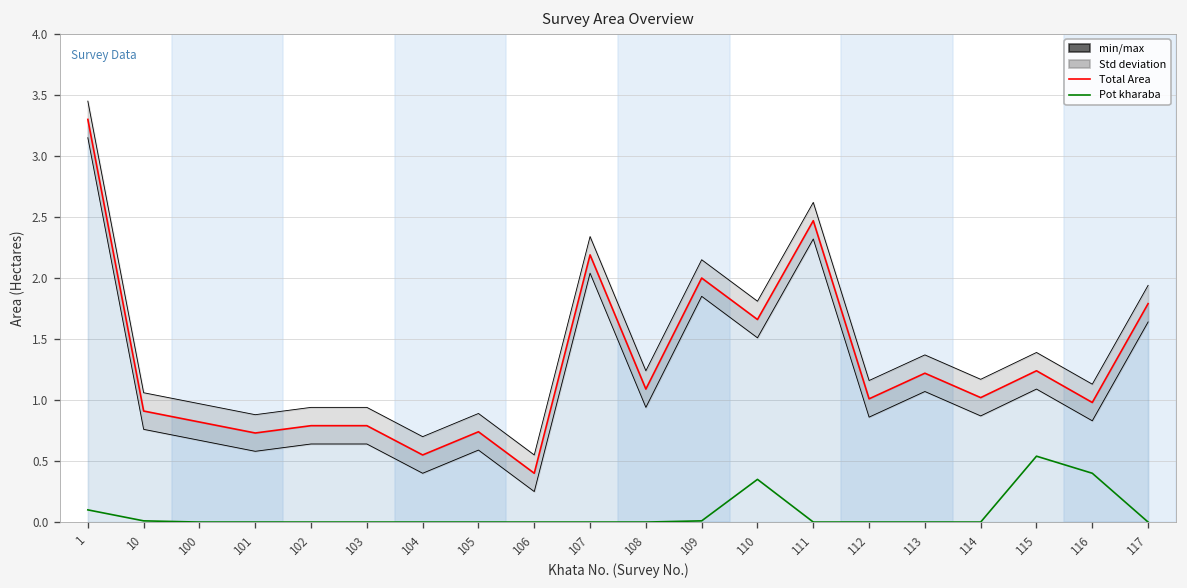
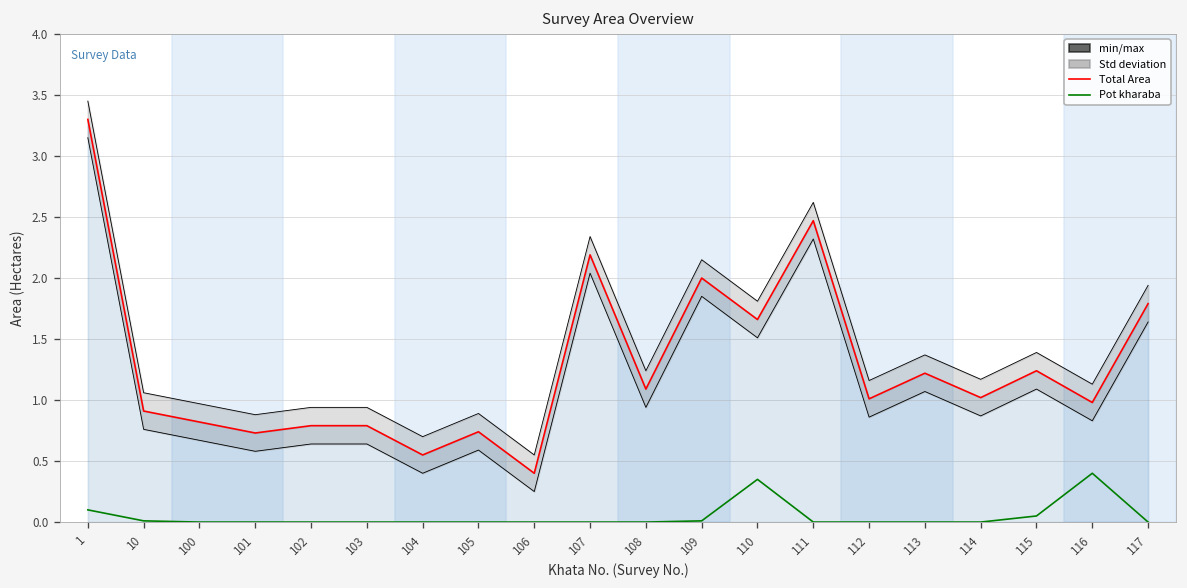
Pot kharaba, 115: 0.54 -> 0.05
